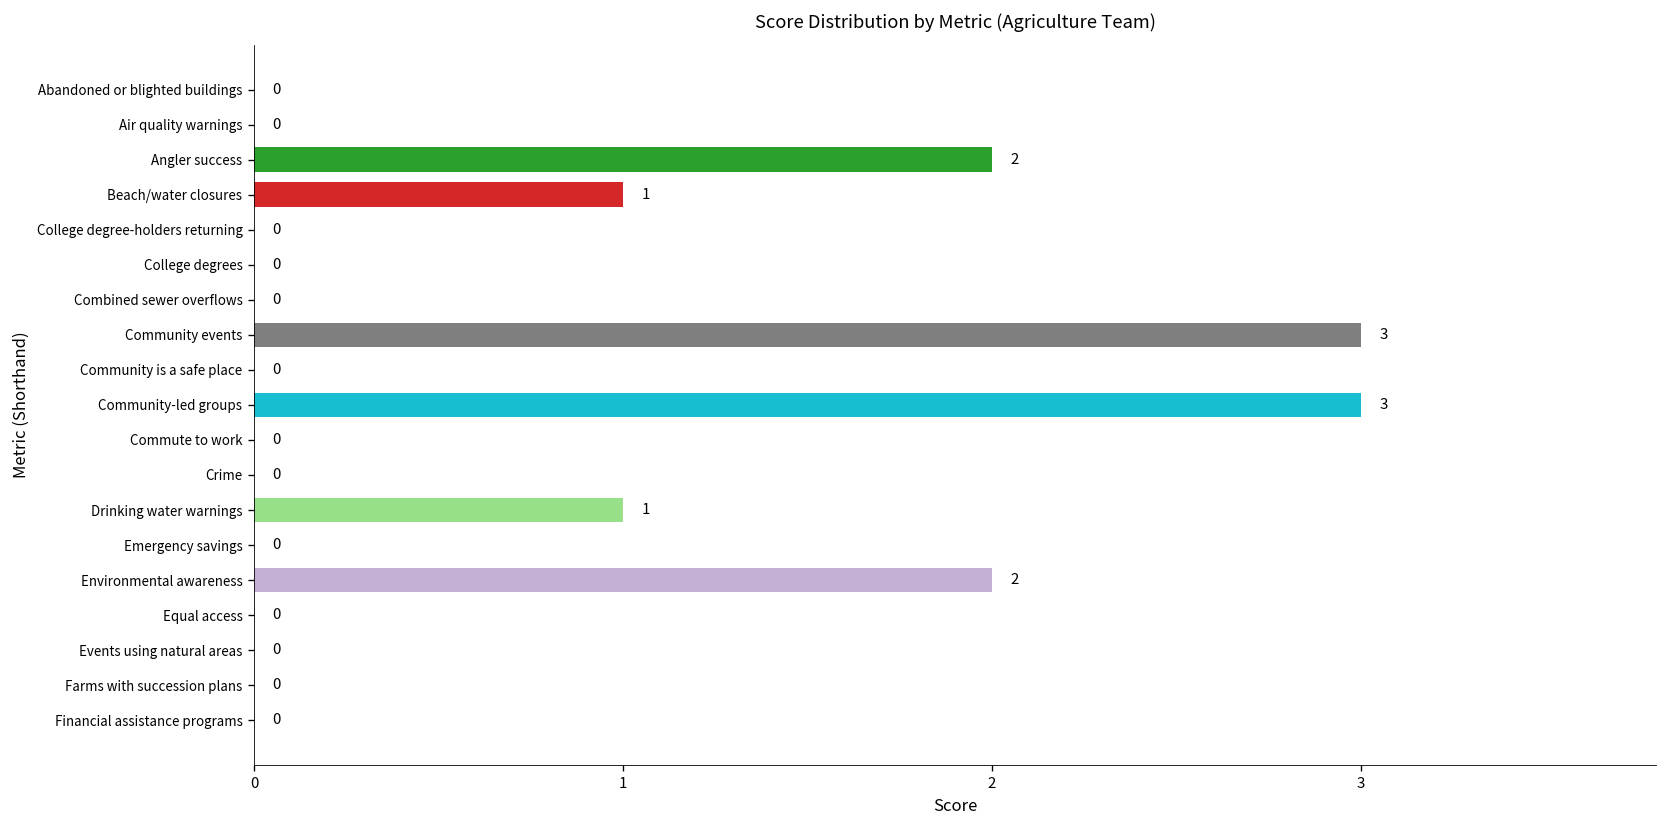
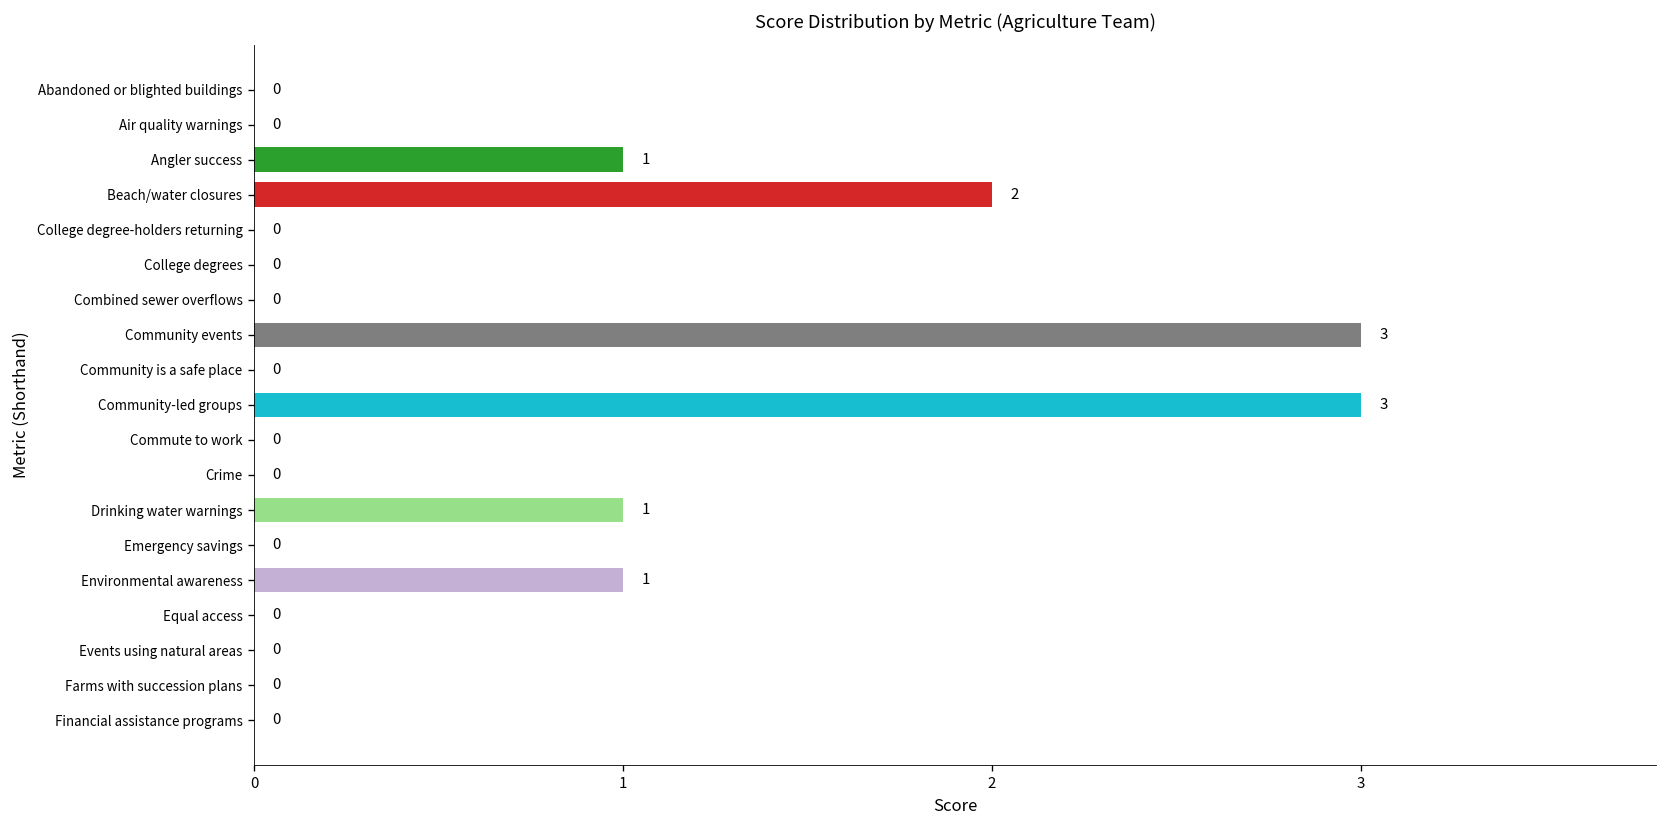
Angler success: 2 -> 1
Beach/water closures: 1 -> 2
Environmental awareness: 2 -> 1
